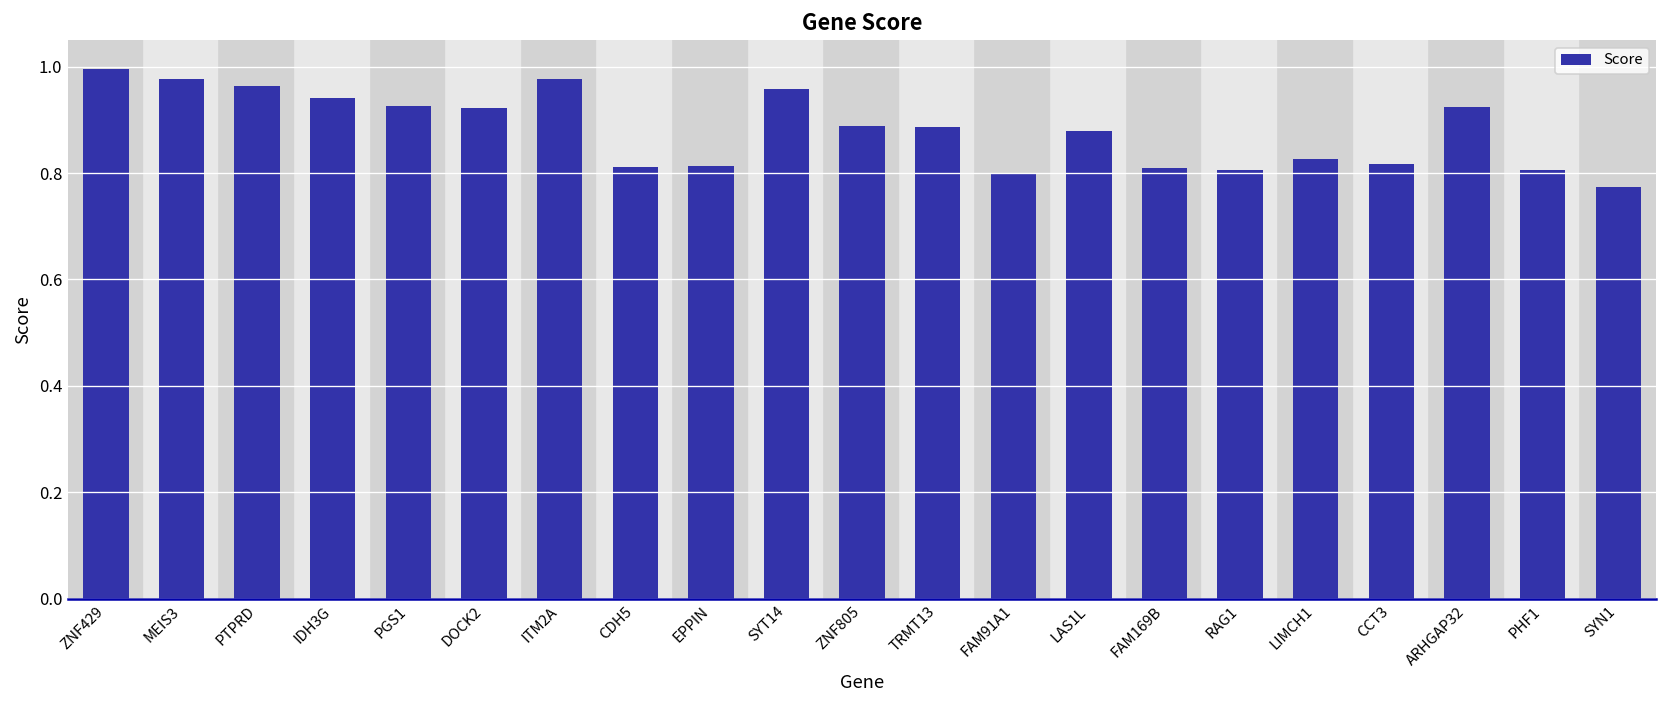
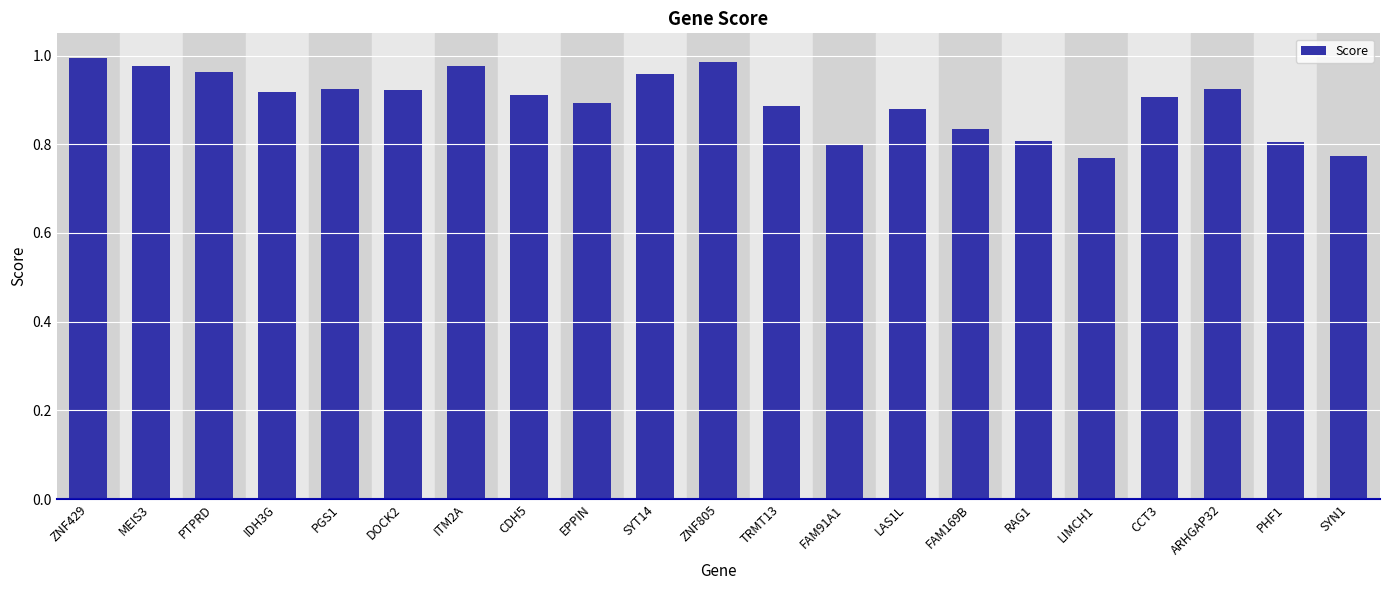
IDH3G: 0.94 -> 0.92
CDH5: 0.81 -> 0.91
EPPIN: 0.81 -> 0.89
ZNF805: 0.89 -> 0.99
FAM169B: 0.81 -> 0.83
LIMCH1: 0.83 -> 0.77
CCT3: 0.82 -> 0.91
